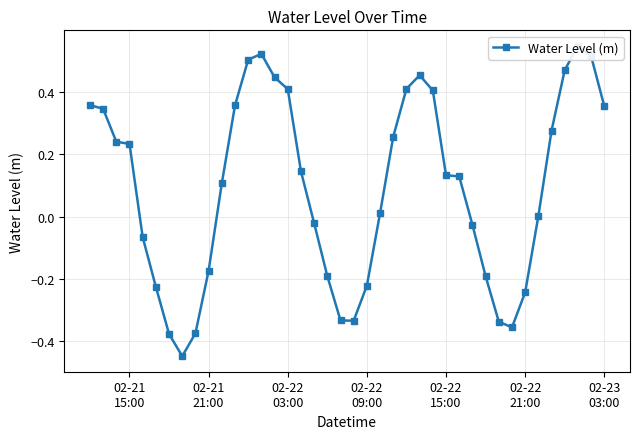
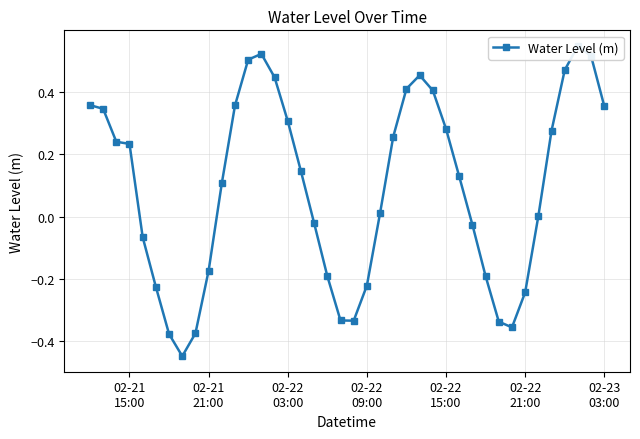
02-22 03:00: 0.41 -> 0.31
02-22 15:00: 0.13 -> 0.28
